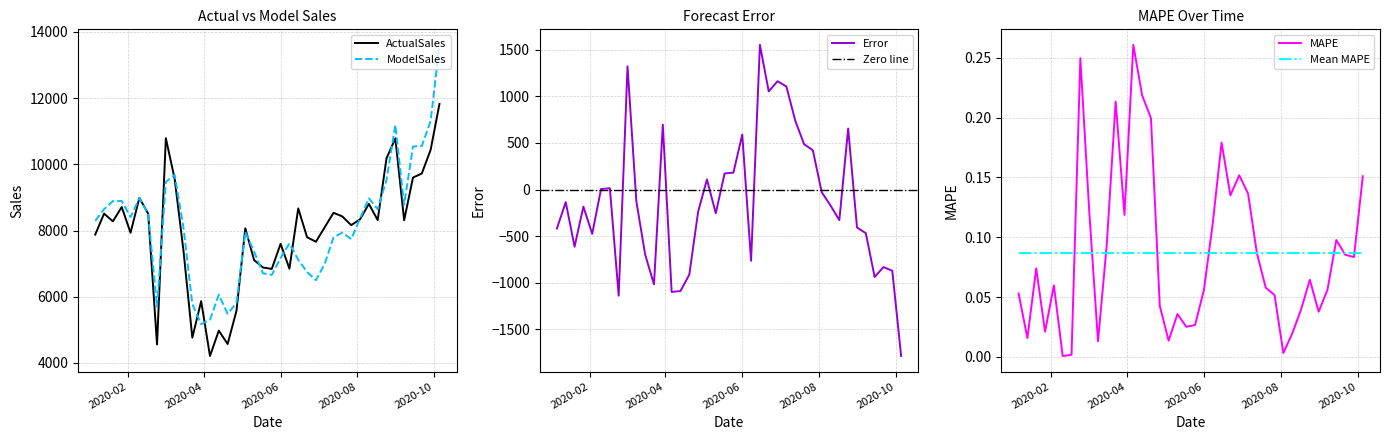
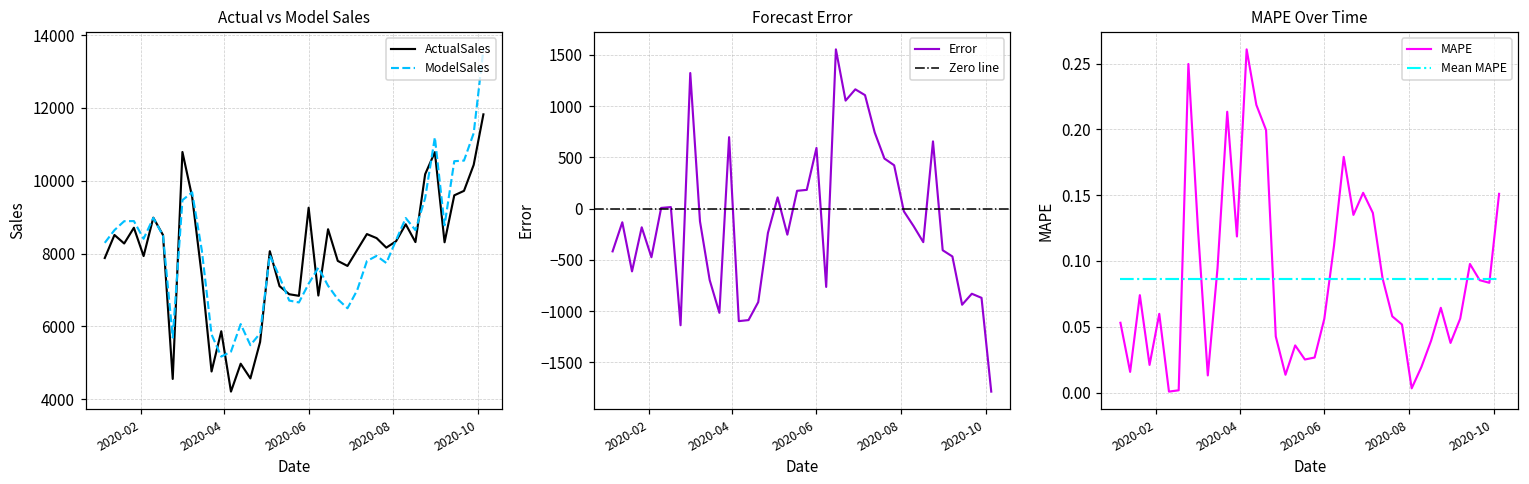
Actual vs Model Sales, ActualSales, 2020-06: 7600 -> 9300
